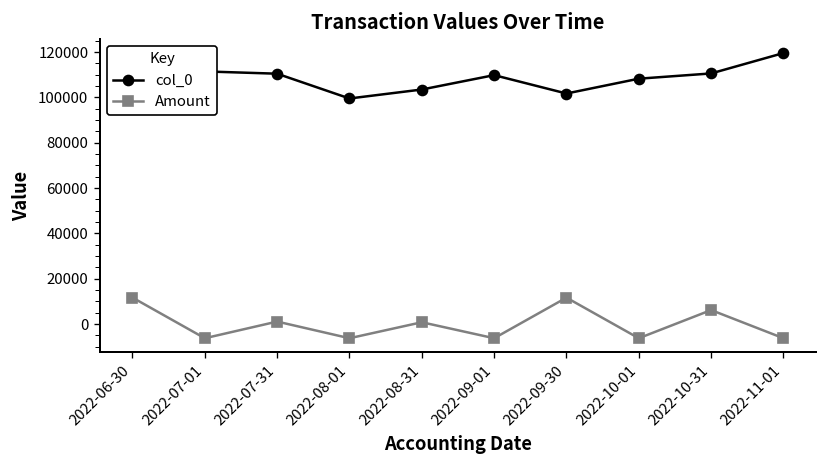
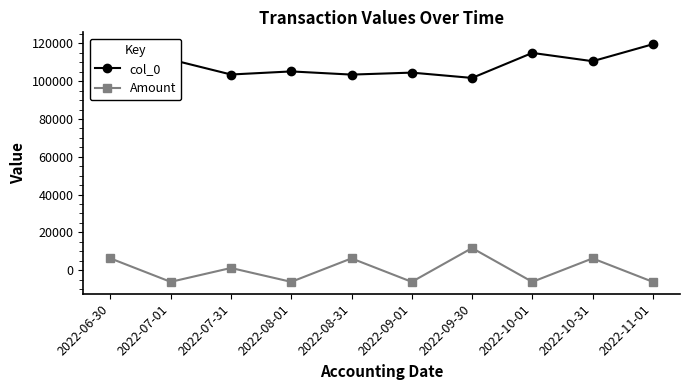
Amount, 2022-06-30: 12000 -> 6000
col_0, 2022-07-31: 110000 -> 104000
col_0, 2022-08-01: 100000 -> 105000
Amount, 2022-08-31: 1000 -> 6000
col_0, 2022-09-01: 110000 -> 105000
col_0, 2022-10-01: 108000 -> 115000
